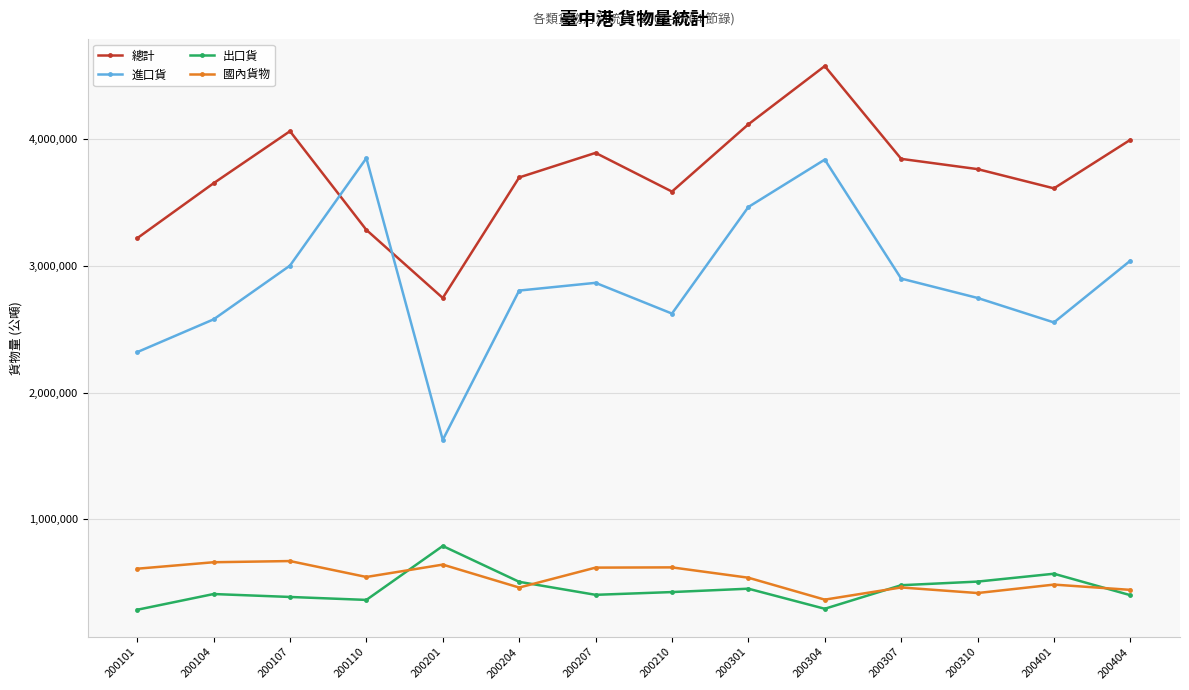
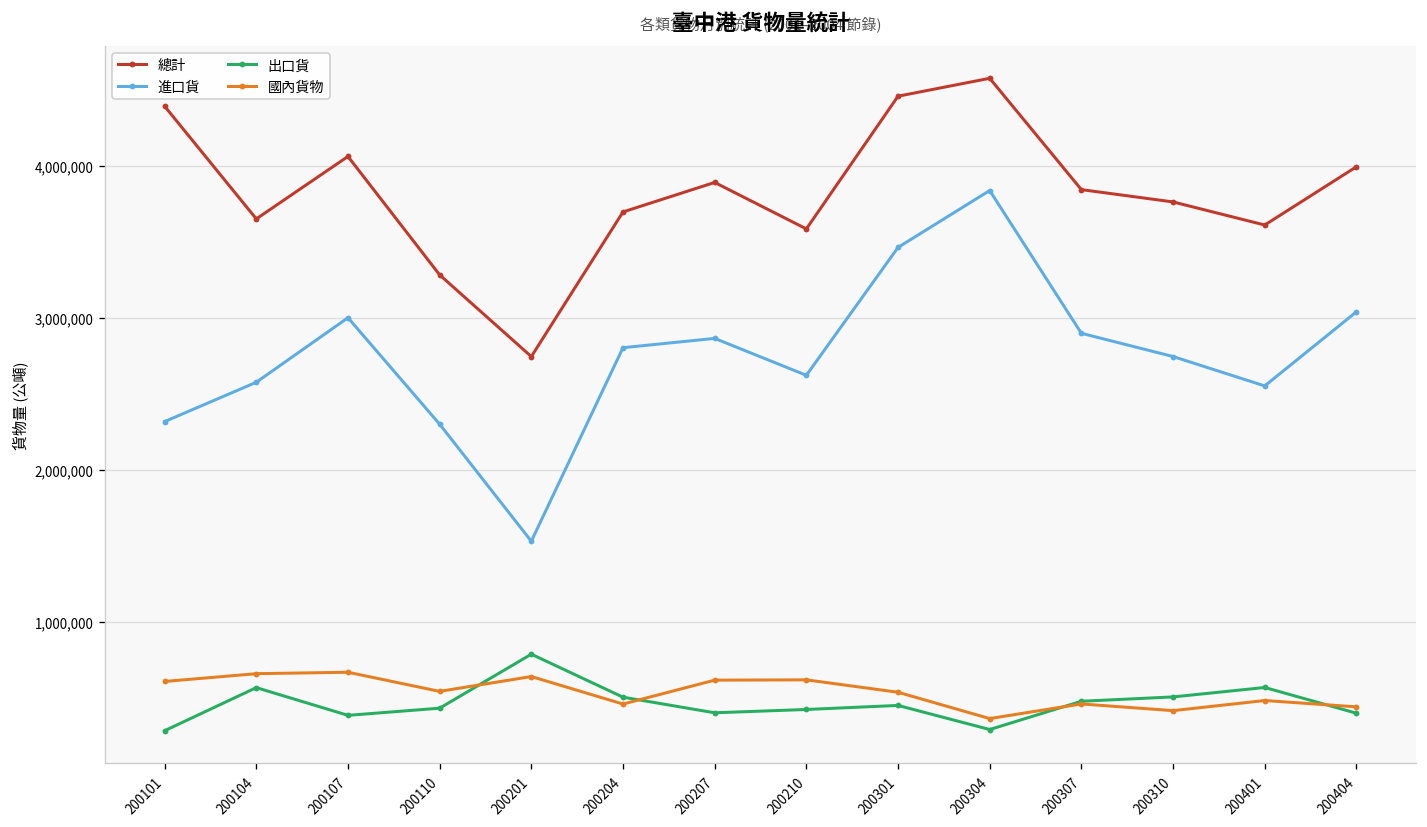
總計, 200101: 3,220,000 -> 4,390,000
出口貨, 200104: 410,000 -> 570,000
進口貨, 200110: 3,850,000 -> 2,300,000
出口貨, 200110: 370,000 -> 440,000
進口貨, 200201: 1,630,000 -> 1,530,000
總計, 200301: 4,120,000 -> 4,460,000
